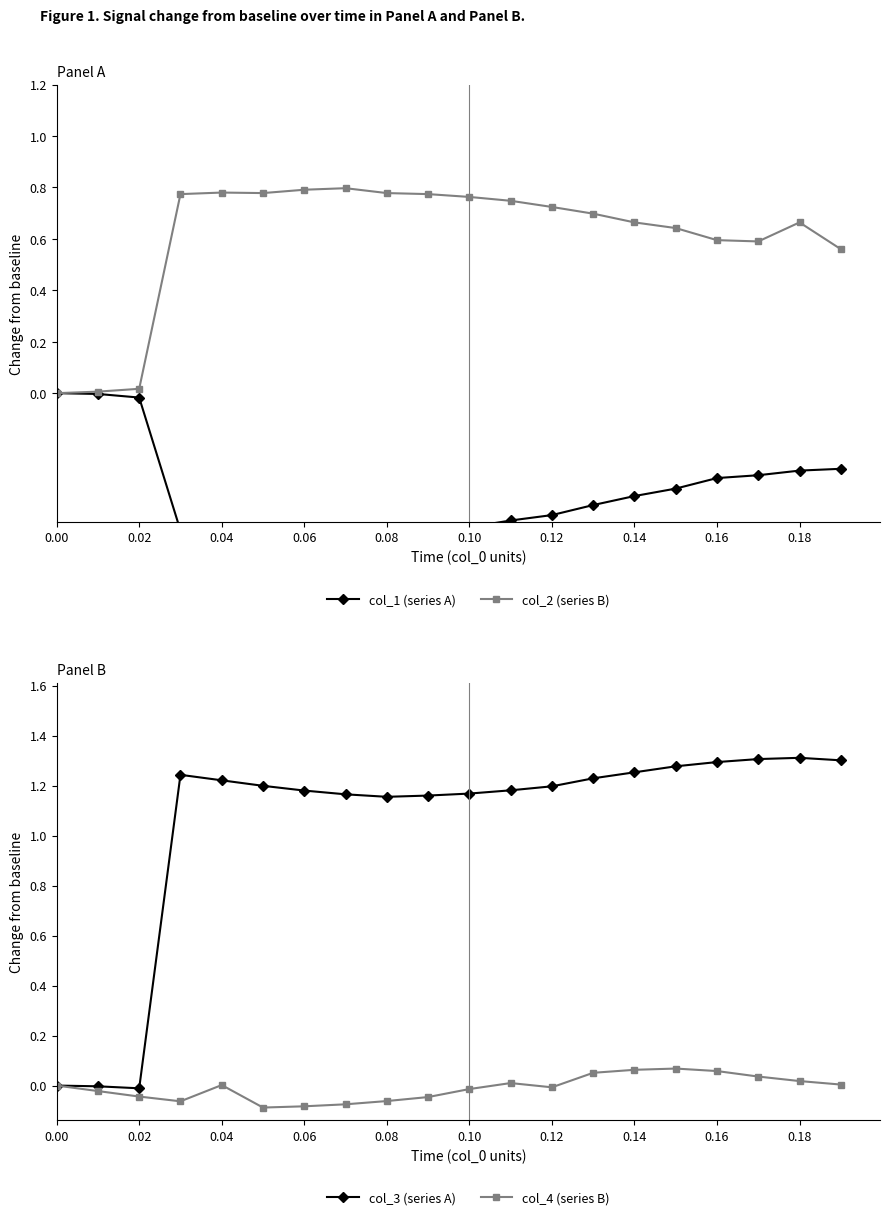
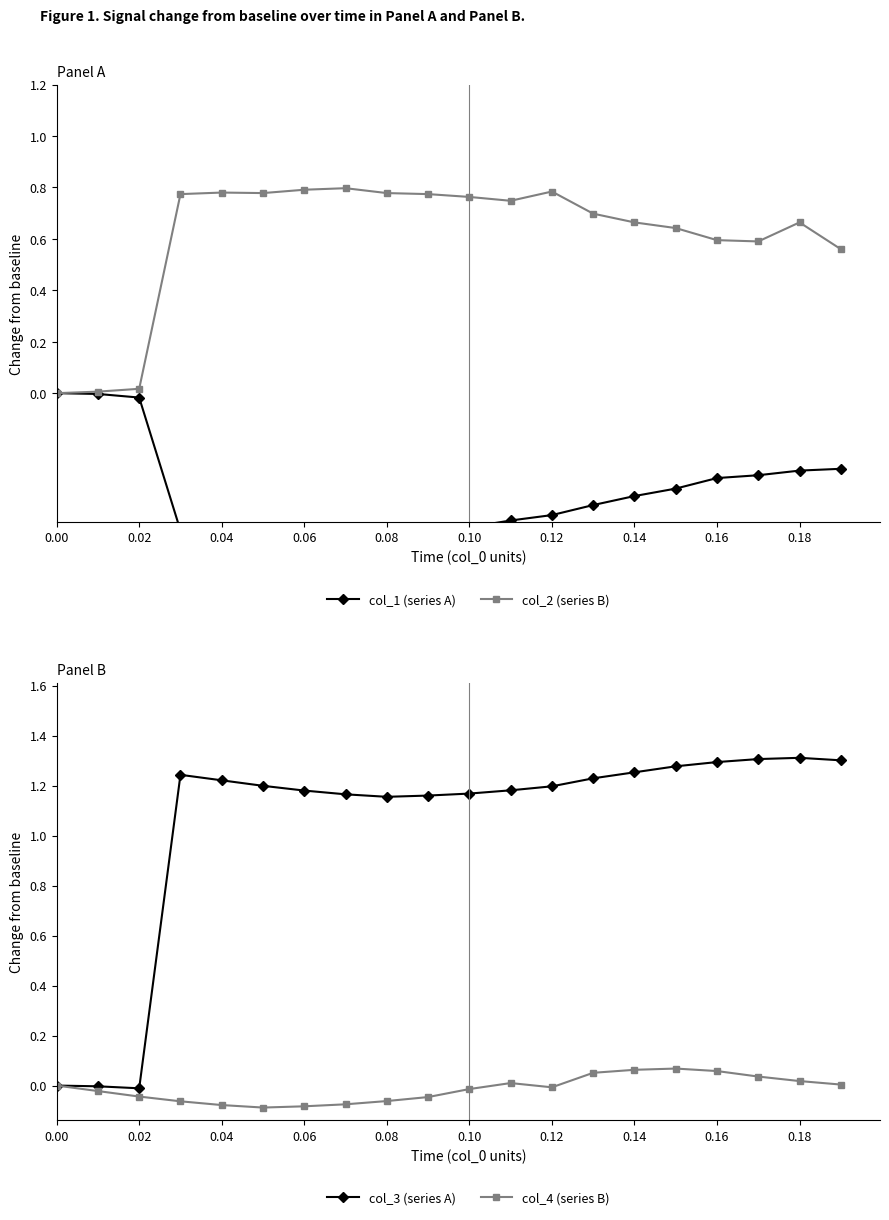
Panel A, col_2 (series B), 0.12: 0.72 -> 0.78
Panel B, col_4 (series B), 0.04: 0.00 -> -0.08
